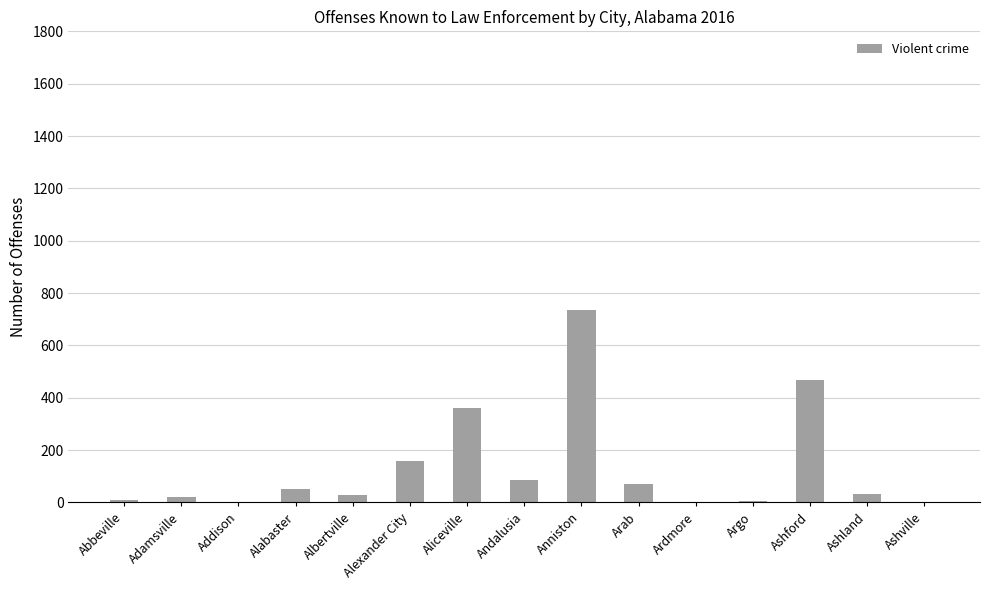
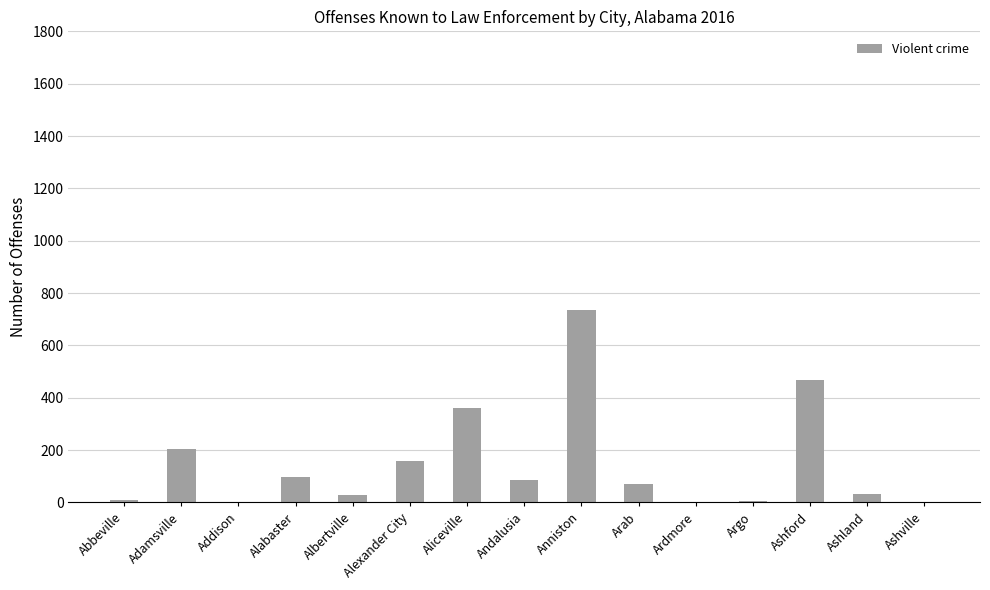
Adamsville: 20 -> 210
Alabaster: 50 -> 100
